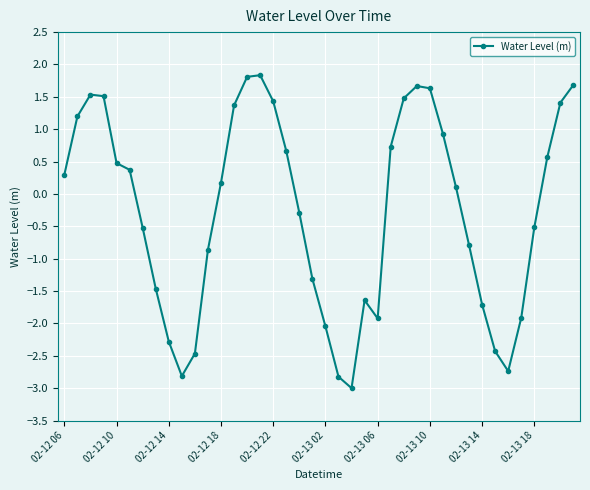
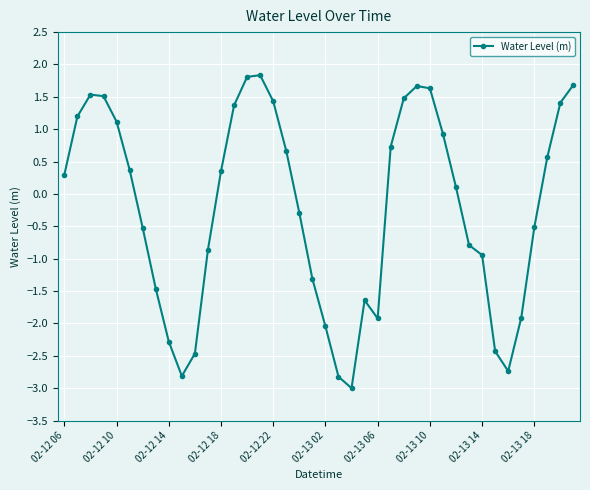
02-12 10: 0.5 -> 1.1
02-12 18: 0.2 -> 0.4
02-13 14: -1.7 -> -0.9
